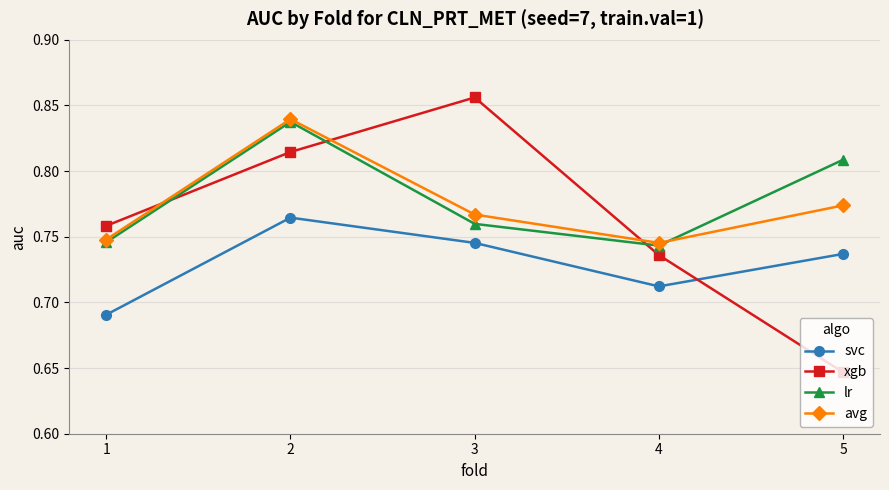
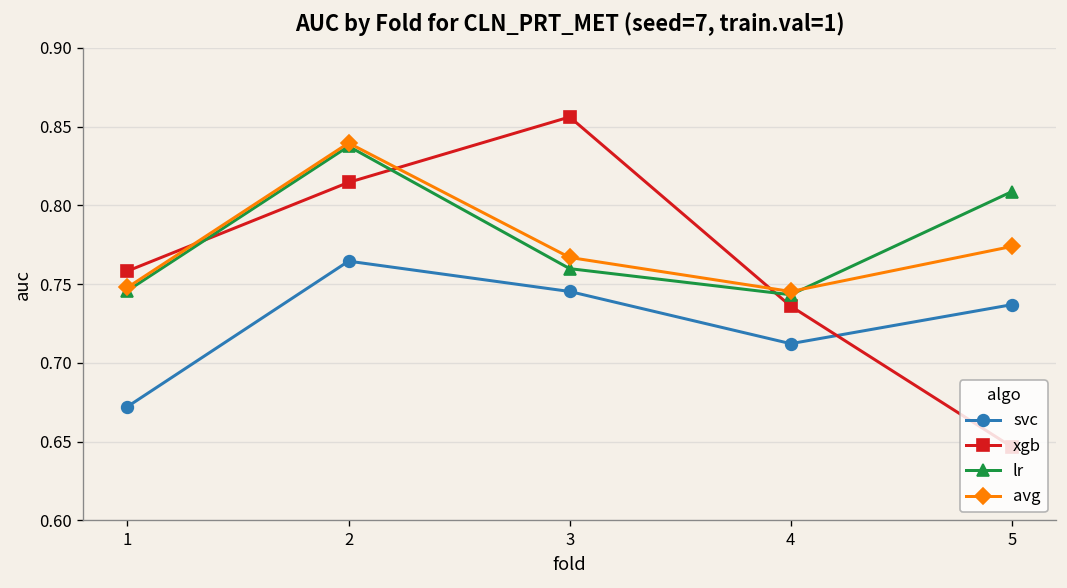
svc, 1: 0.691 -> 0.672
